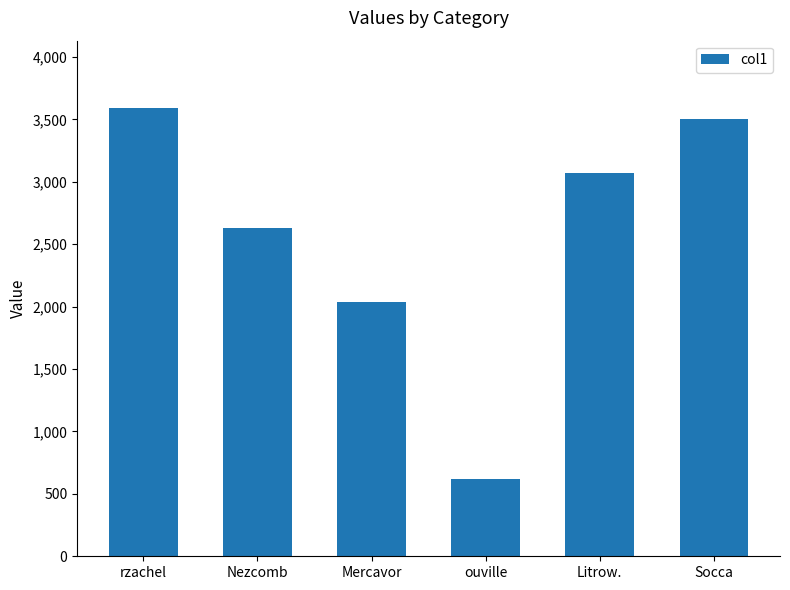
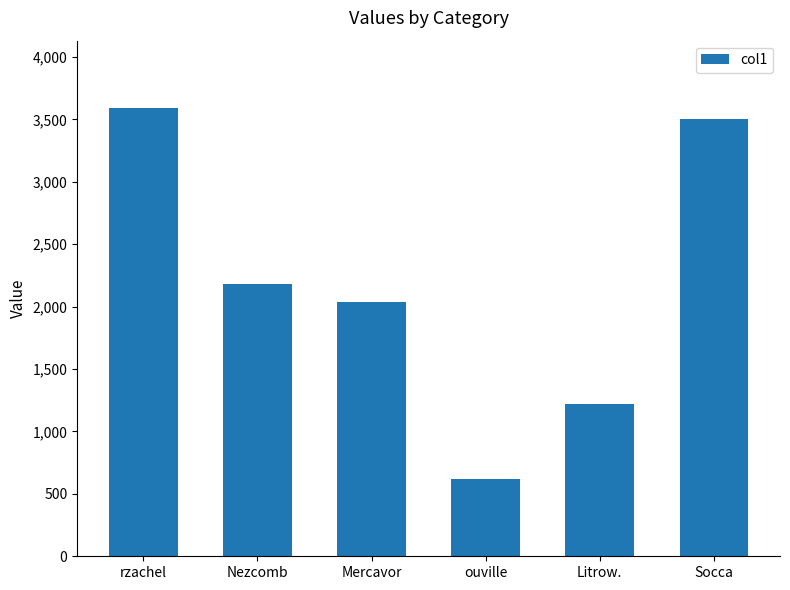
Nezcomb: 2,630 -> 2,180
Litrow.: 3,070 -> 1,220
